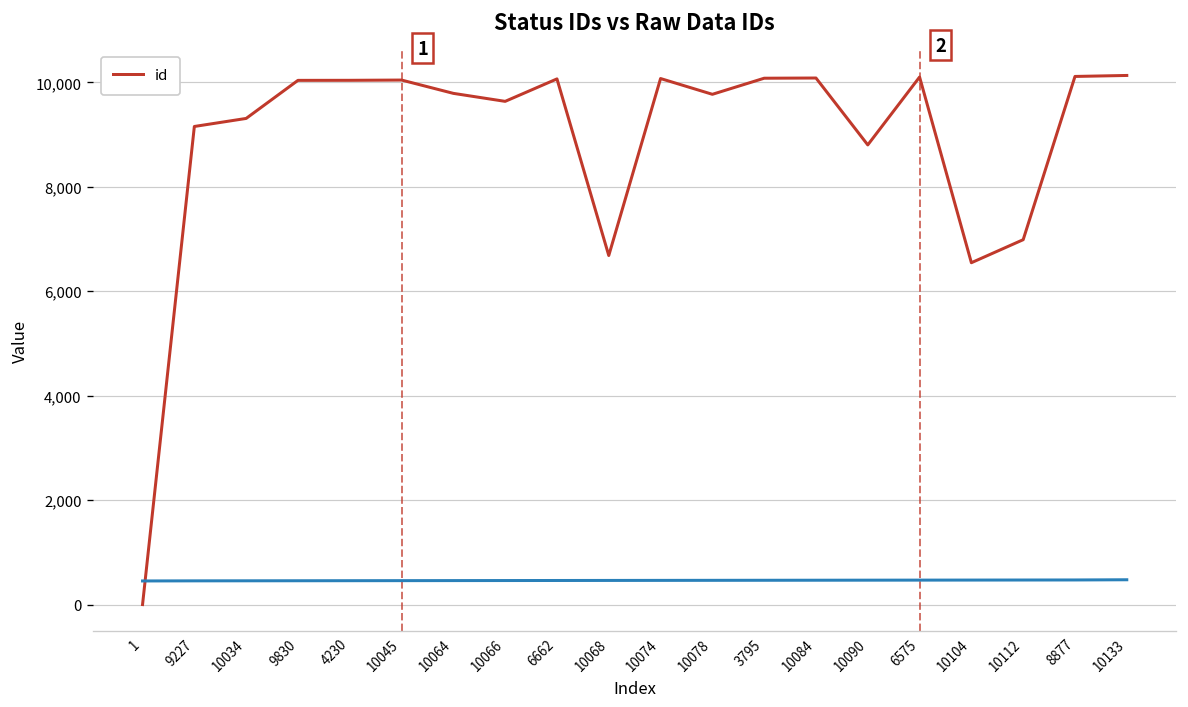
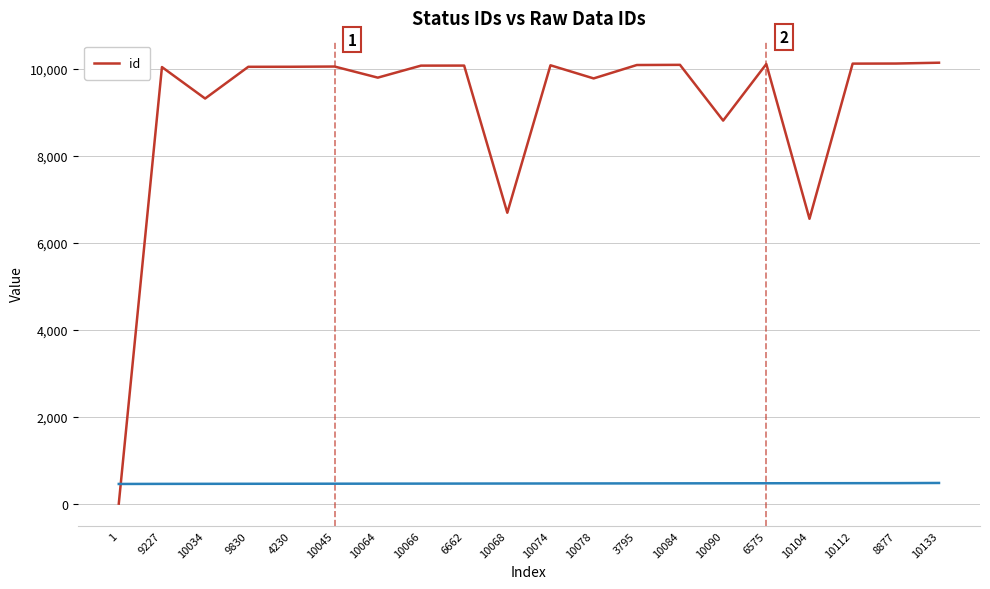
id, 9227: 9,200 -> 10,000
id, 10066: 9,600 -> 10,100
id, 10112: 7,000 -> 10,100
